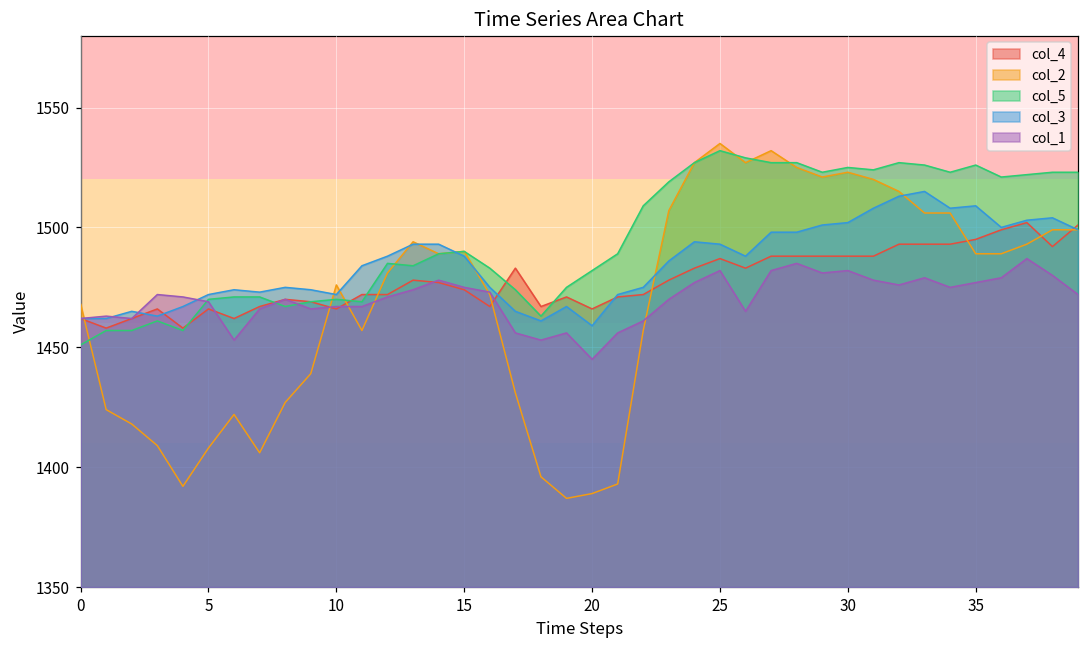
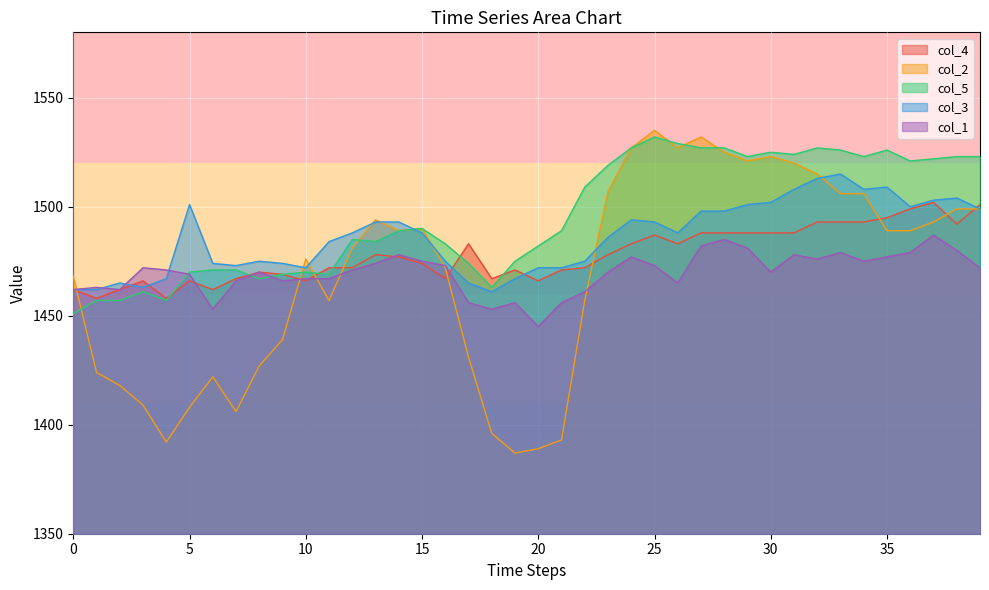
col_3, 5: 1472 -> 1501
col_3, 20: 1459 -> 1472
col_1, 25: 1482 -> 1473
col_1, 30: 1482 -> 1470
